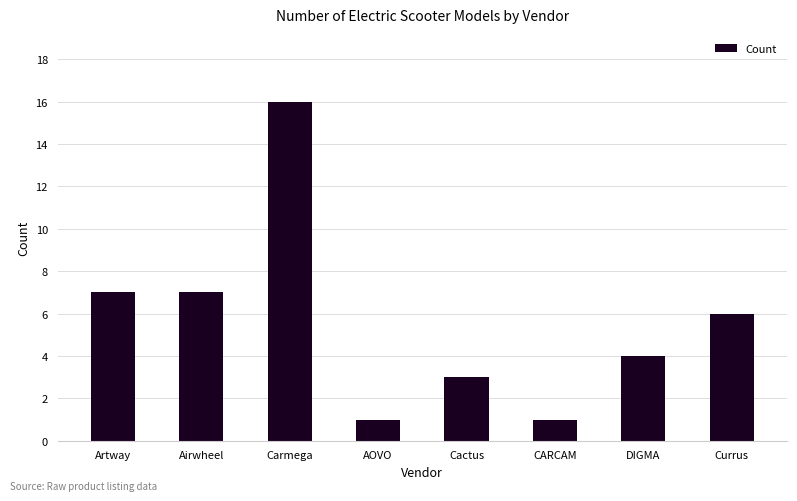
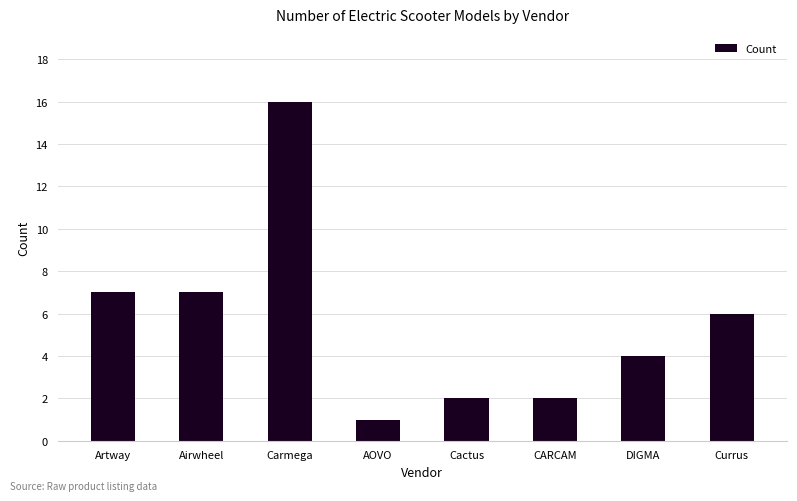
Cactus: 3 -> 2
CARCAM: 1 -> 2
